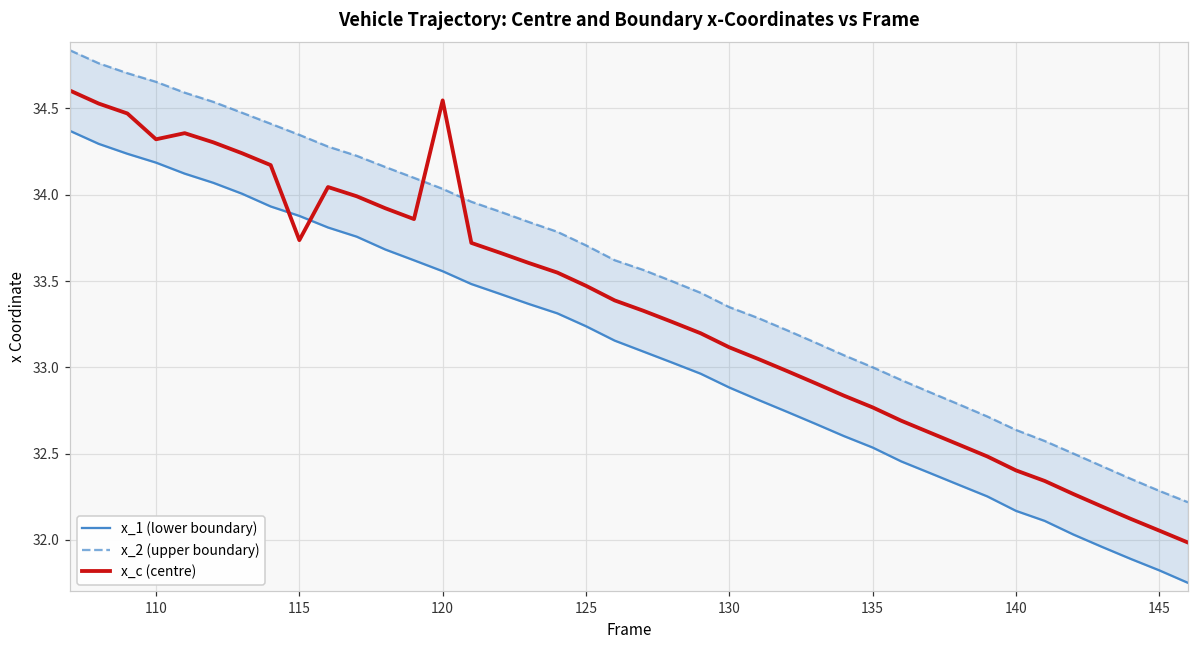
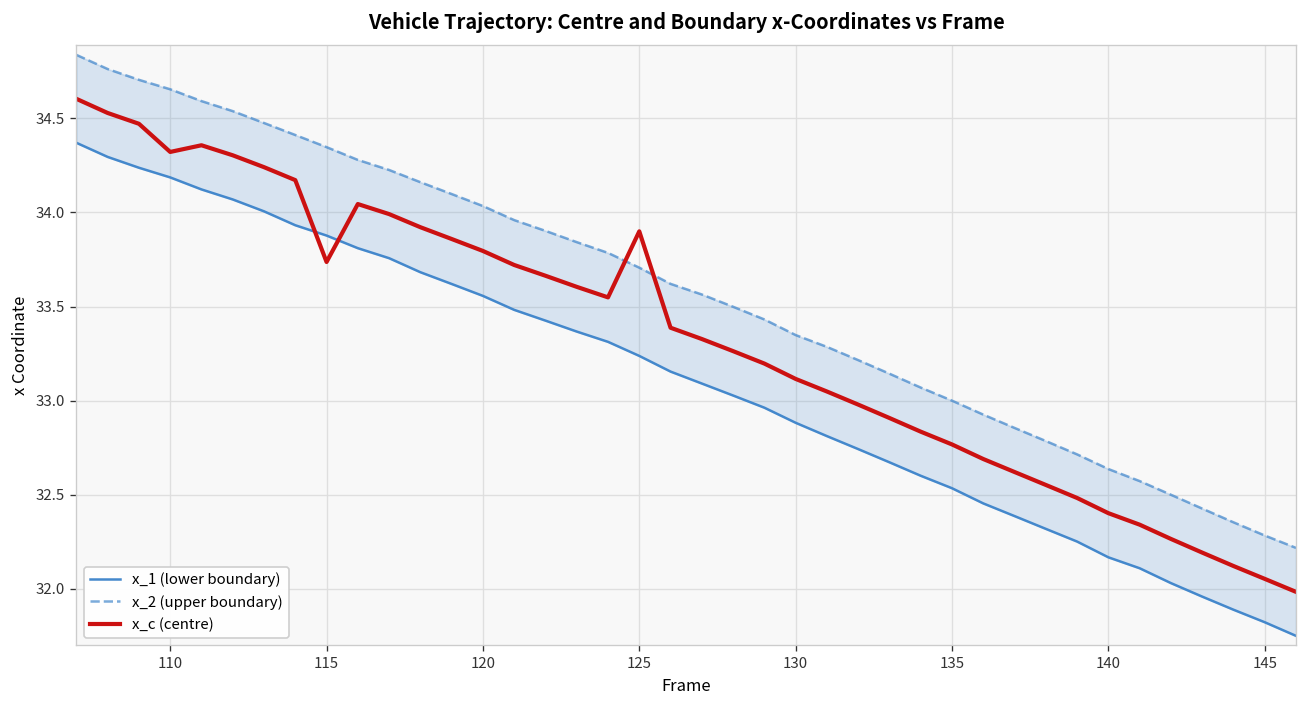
x_c (centre), 120: 34.55 -> 33.80
x_c (centre), 125: 33.47 -> 33.90
